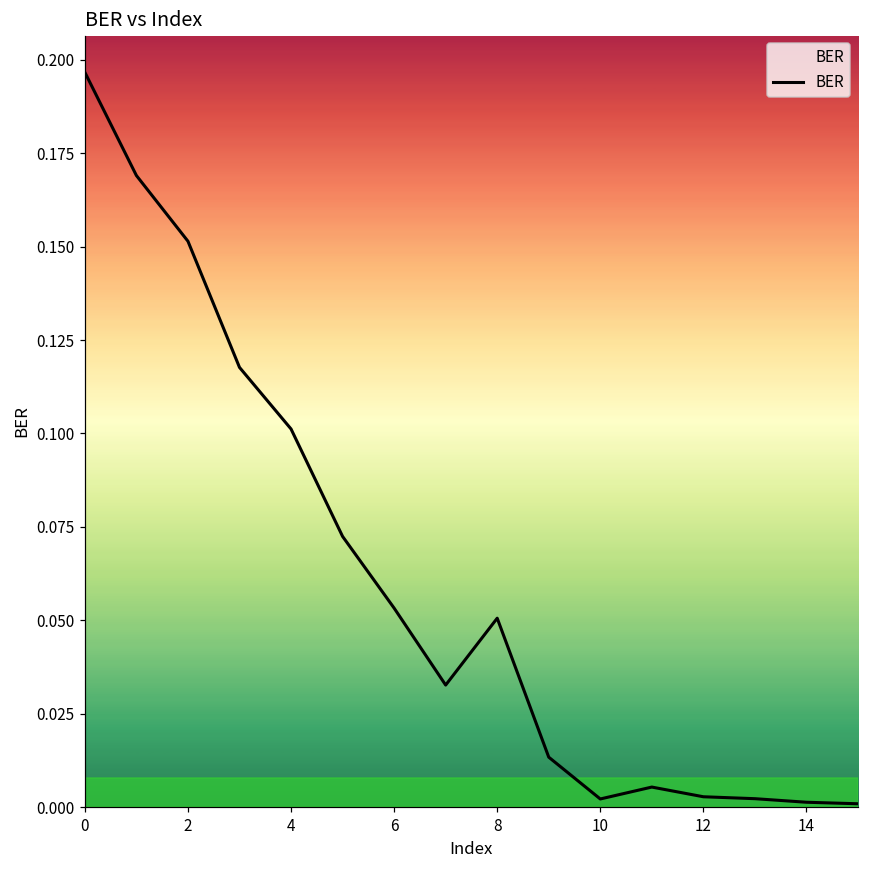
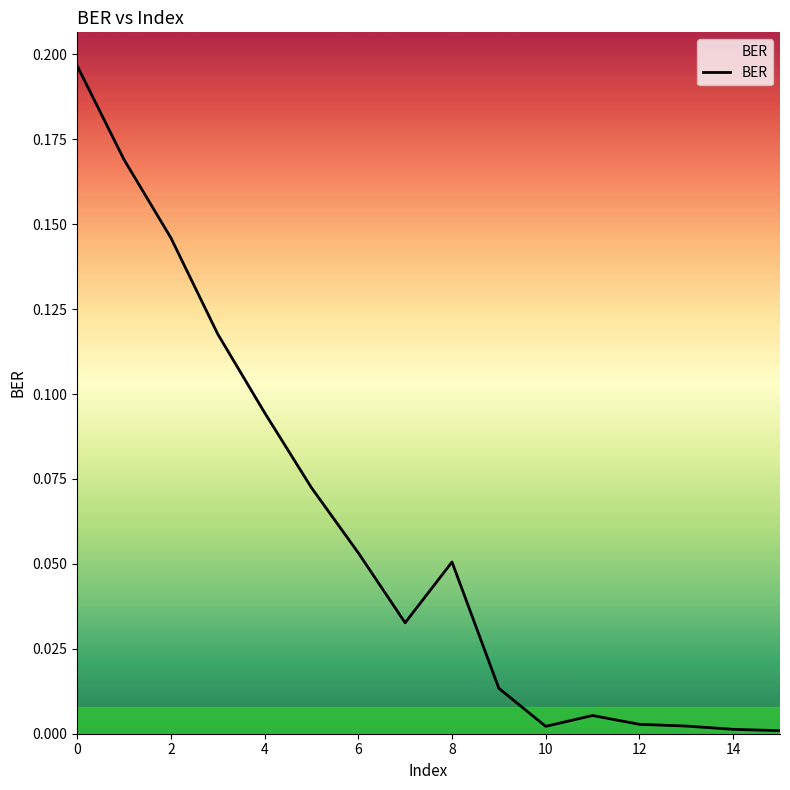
2: 0.151 -> 0.146
4: 0.101 -> 0.095
